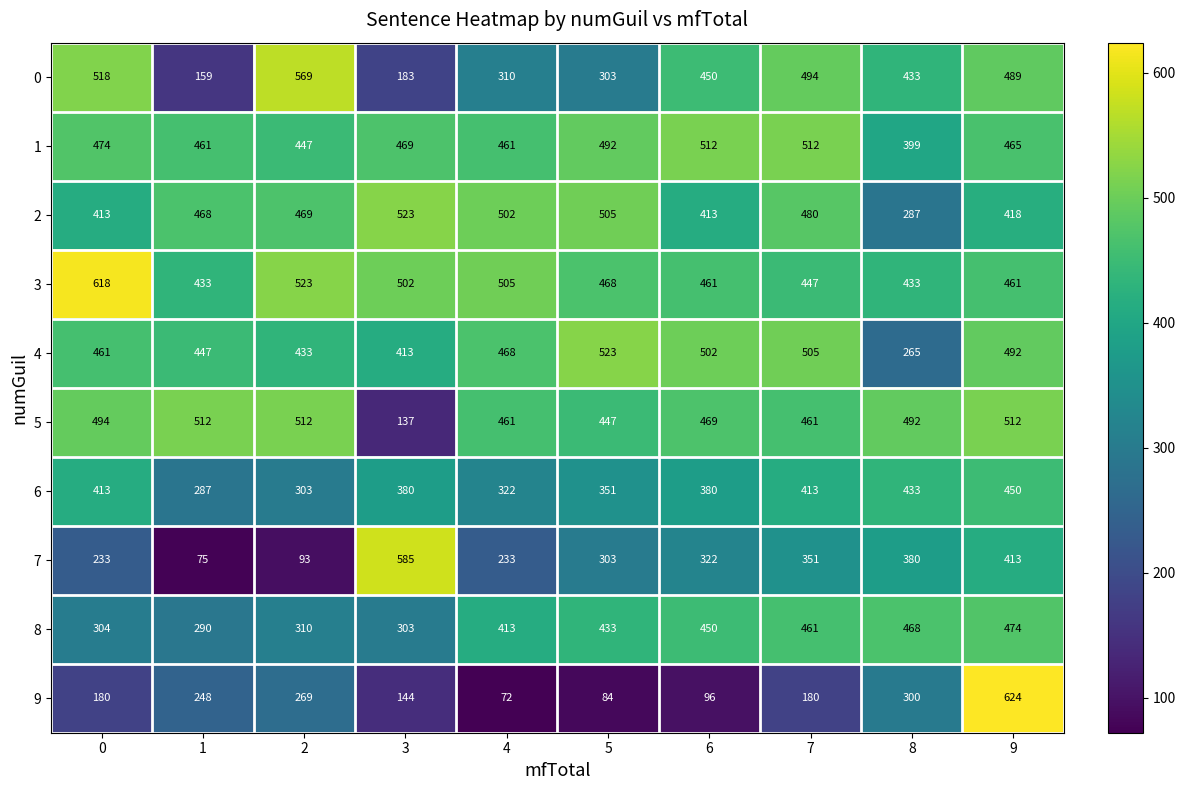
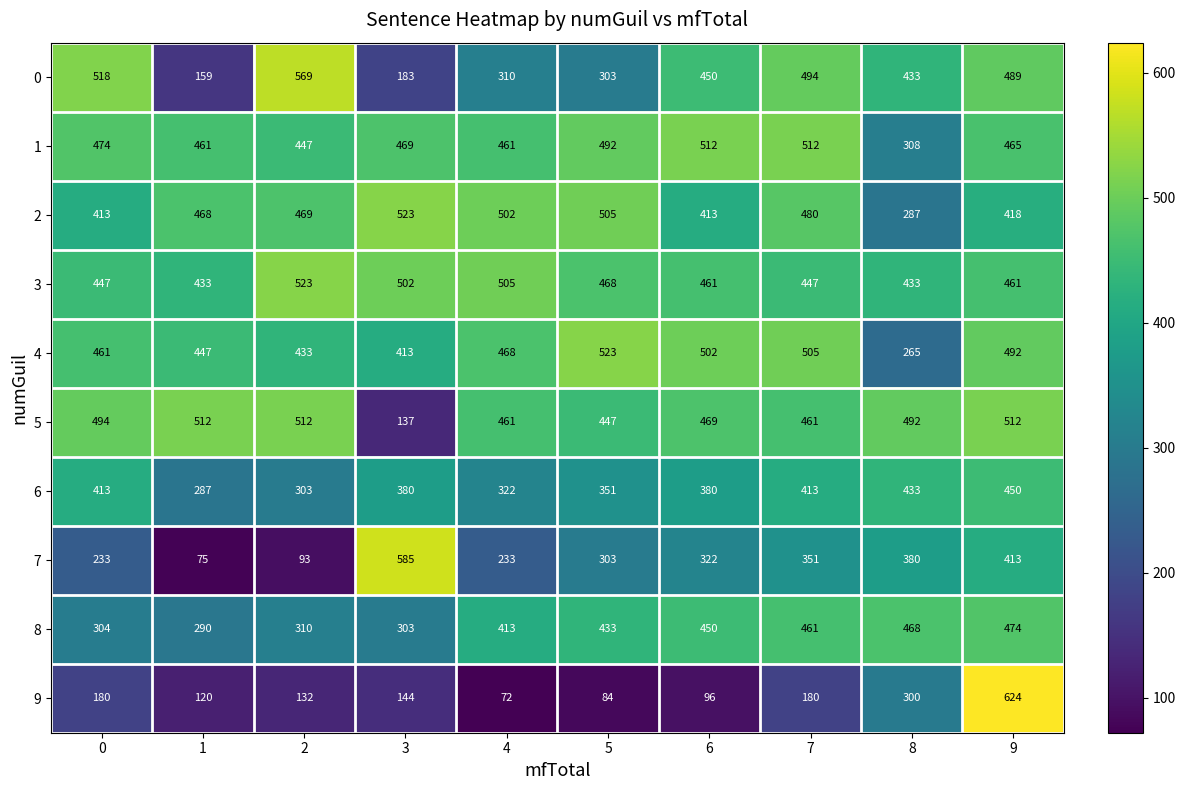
1, 8: 399 -> 308
3, 0: 618 -> 447
9, 1: 248 -> 120
9, 2: 269 -> 132
